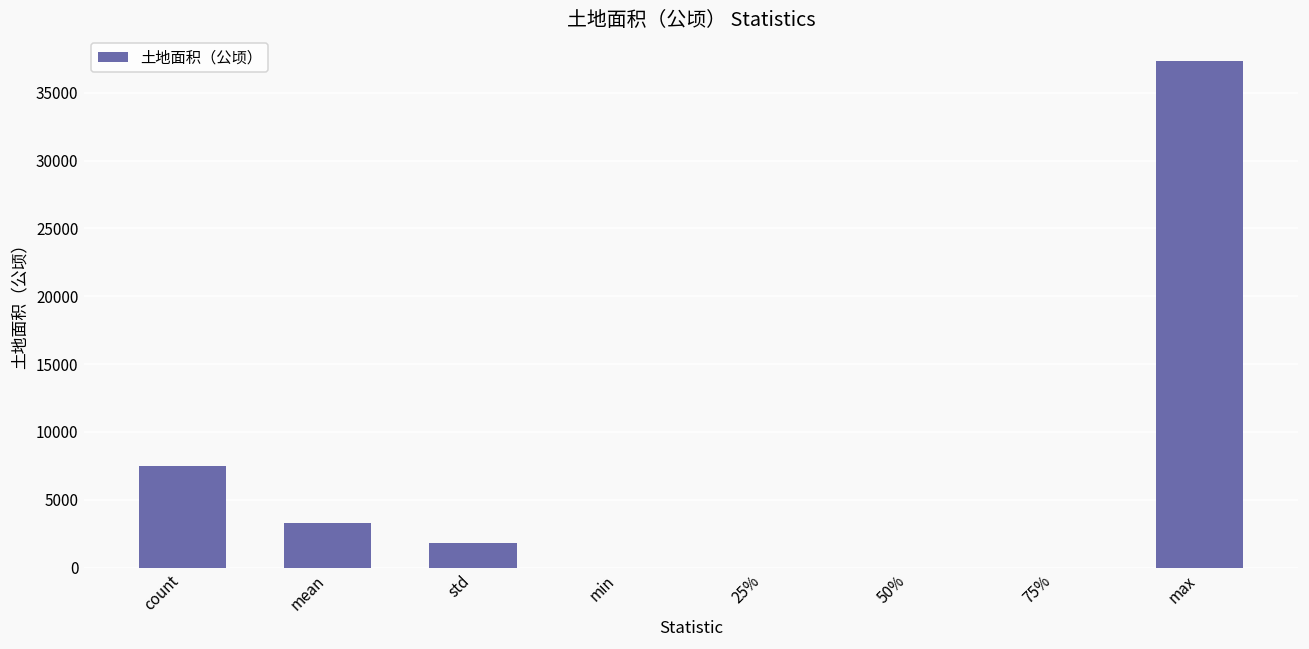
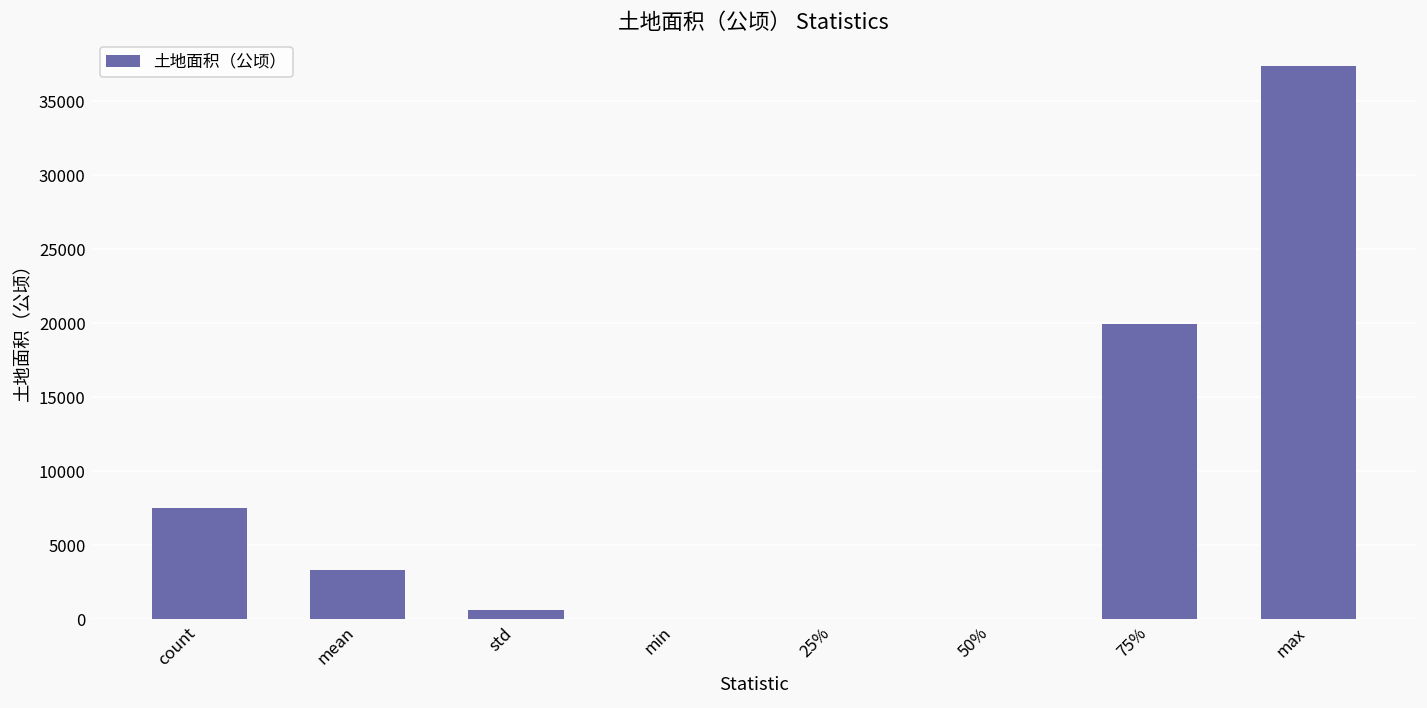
std: 1800 -> 600
75%: 0 -> 19900
